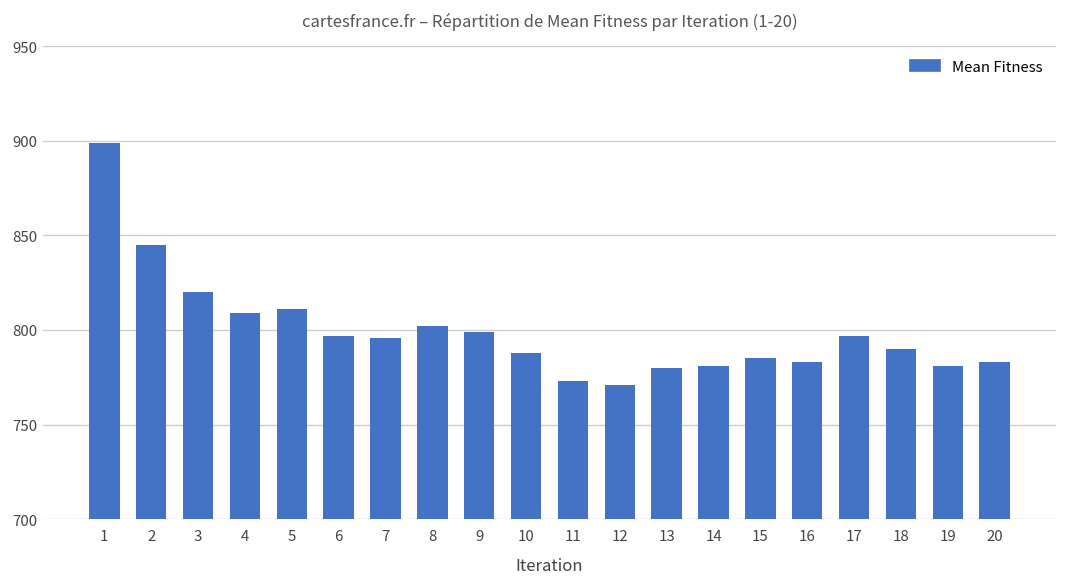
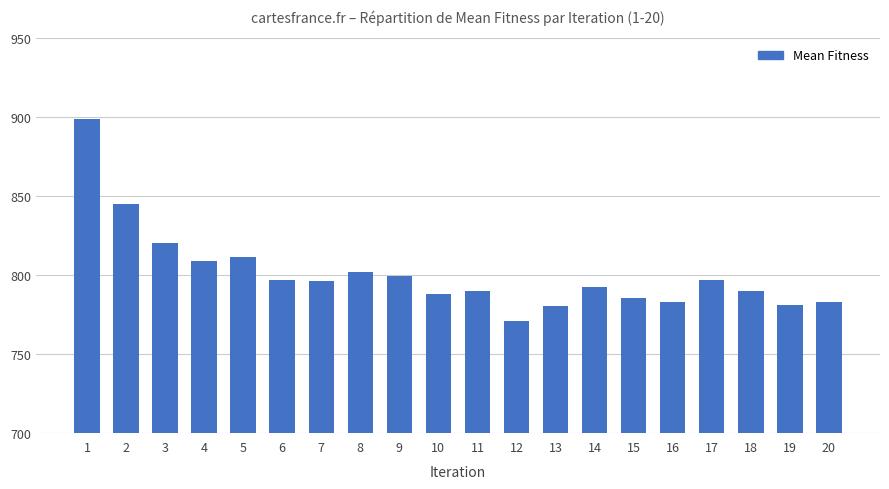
11: 773 -> 790
14: 781 -> 792
